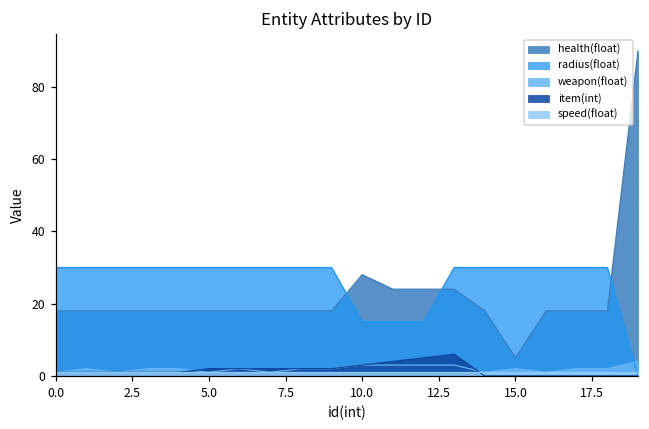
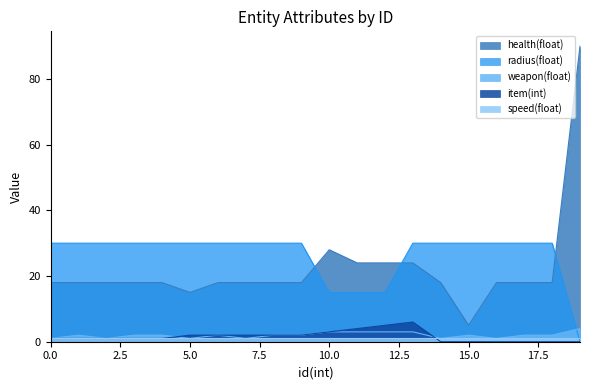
health(float), 5.0: 18 -> 15
